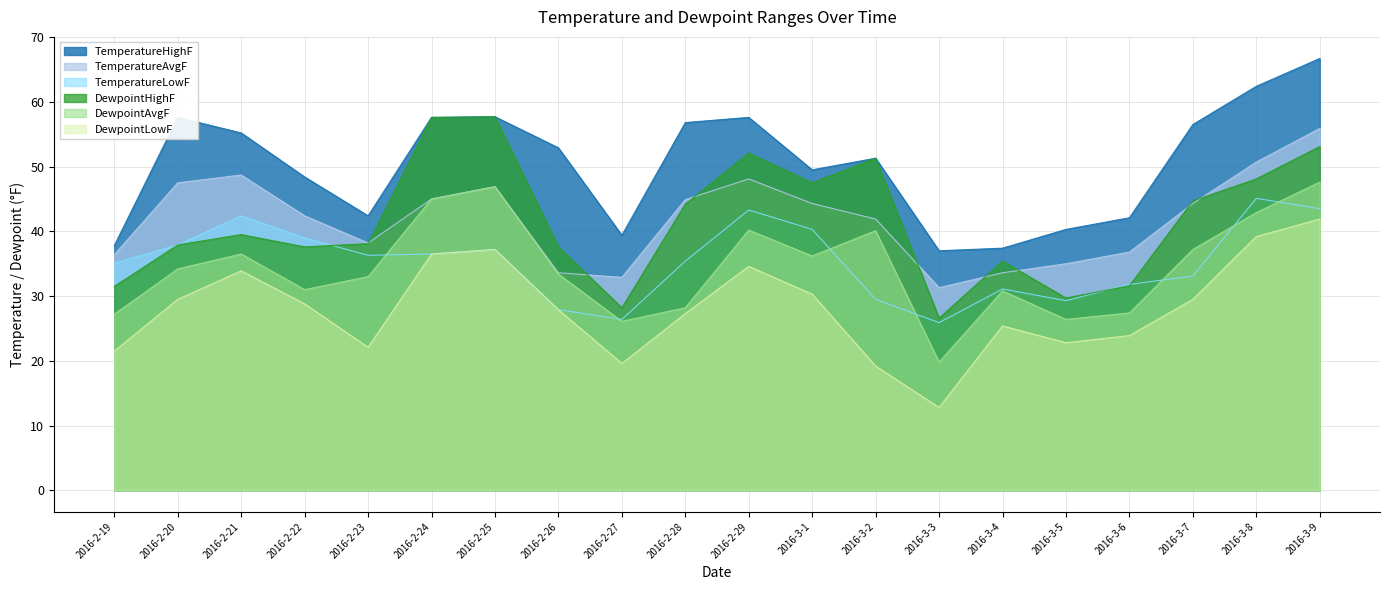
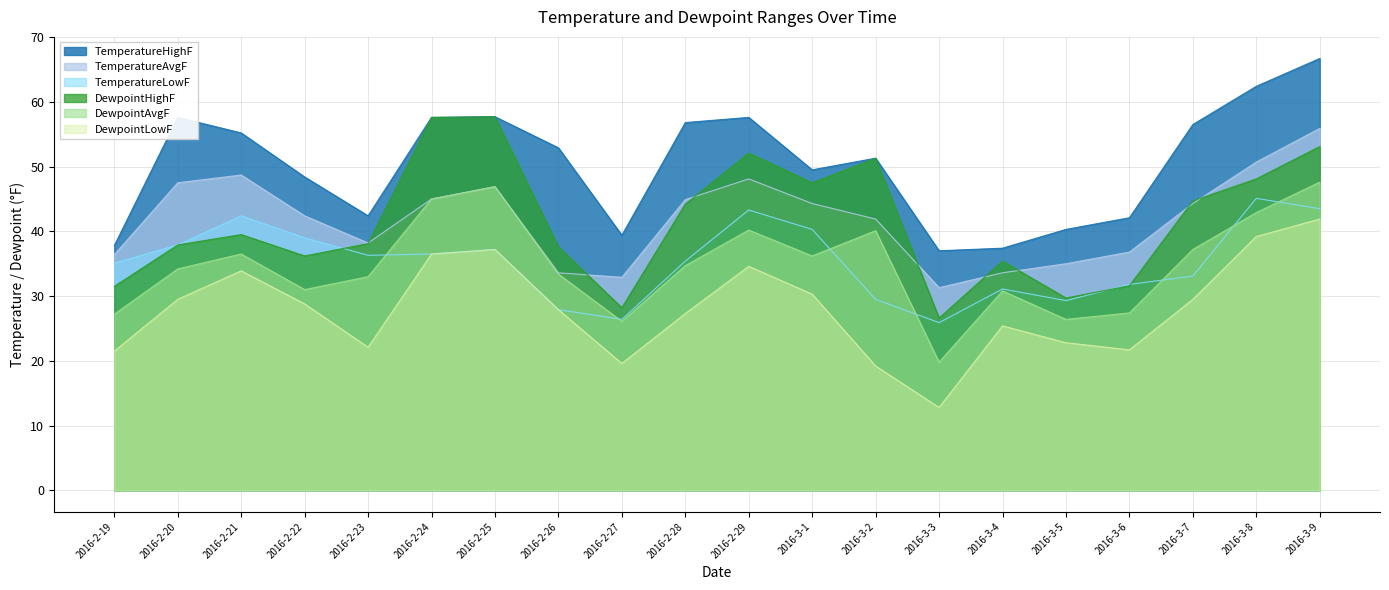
DewpointHighF, 2016-2-22: 38 -> 36
DewpointAvgF, 2016-2-28: 28 -> 35
DewpointLowF, 2016-3-6: 24 -> 22
